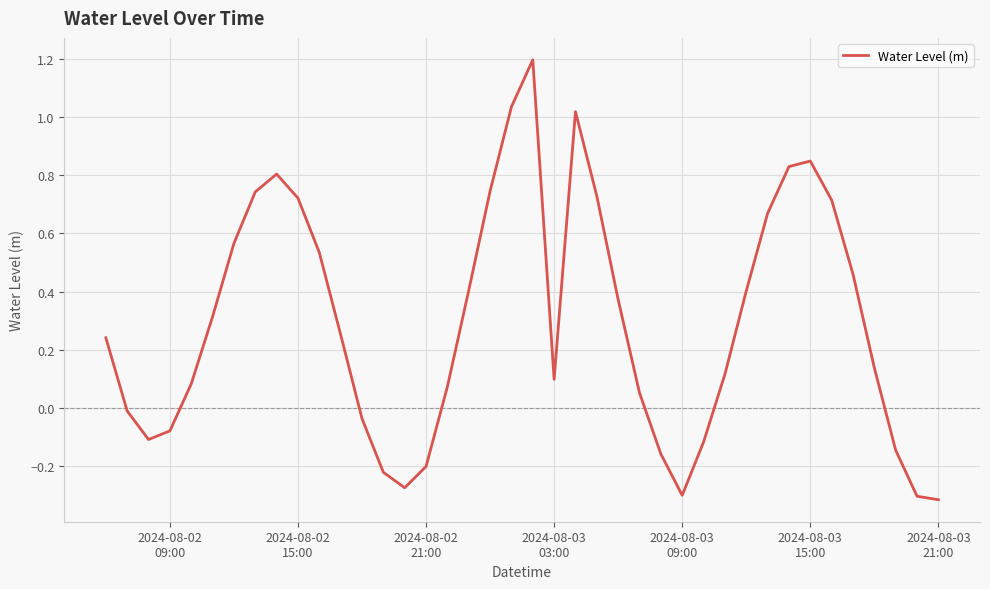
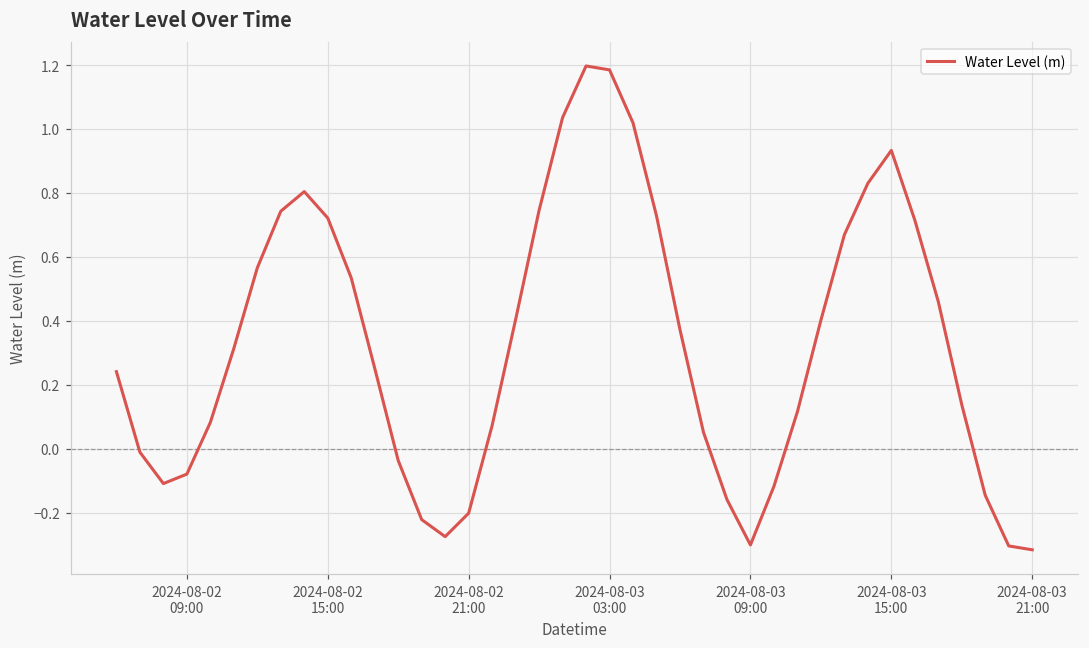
2024-08-03 03:00: 0.10 -> 1.18
2024-08-03 15:00: 0.85 -> 0.93
